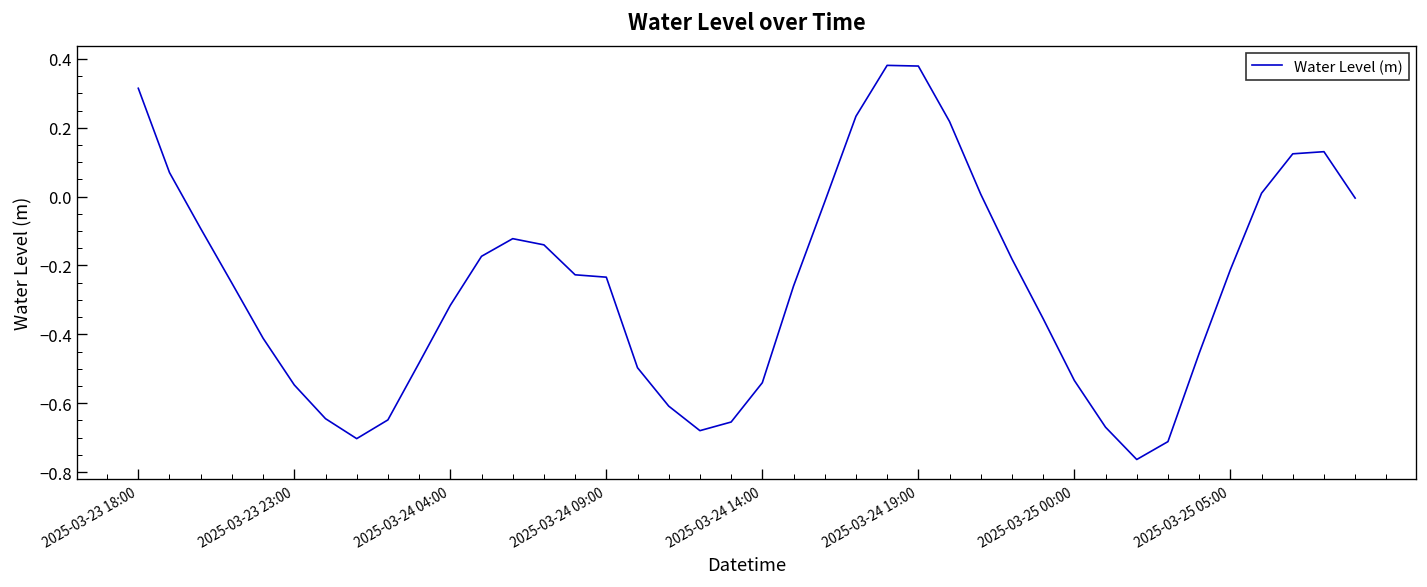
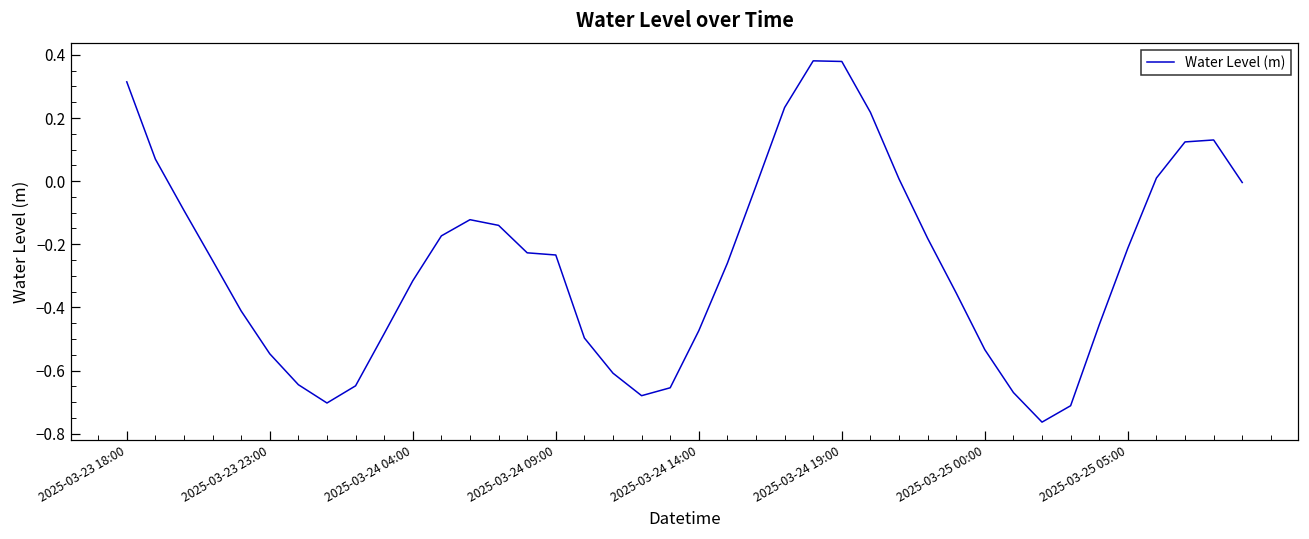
2025-03-24 14:00: -0.54 -> -0.47
